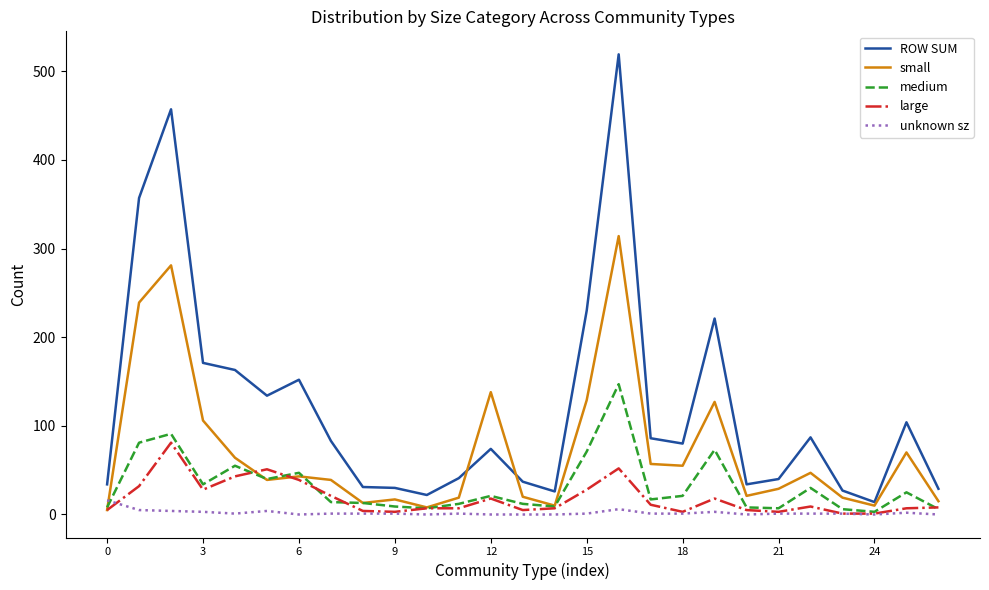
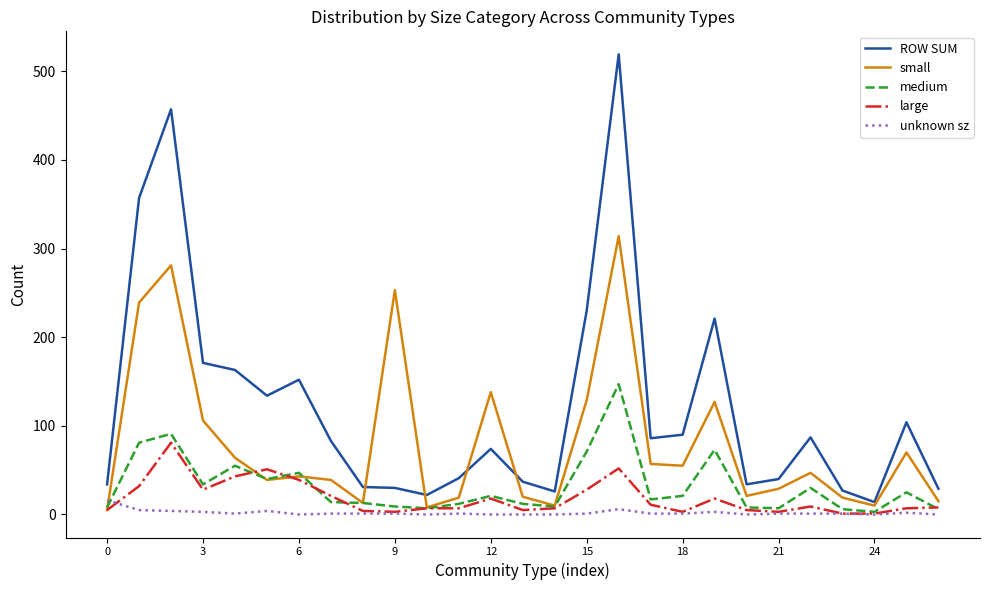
small, 9: 20 -> 250
ROW SUM, 18: 80 -> 90
